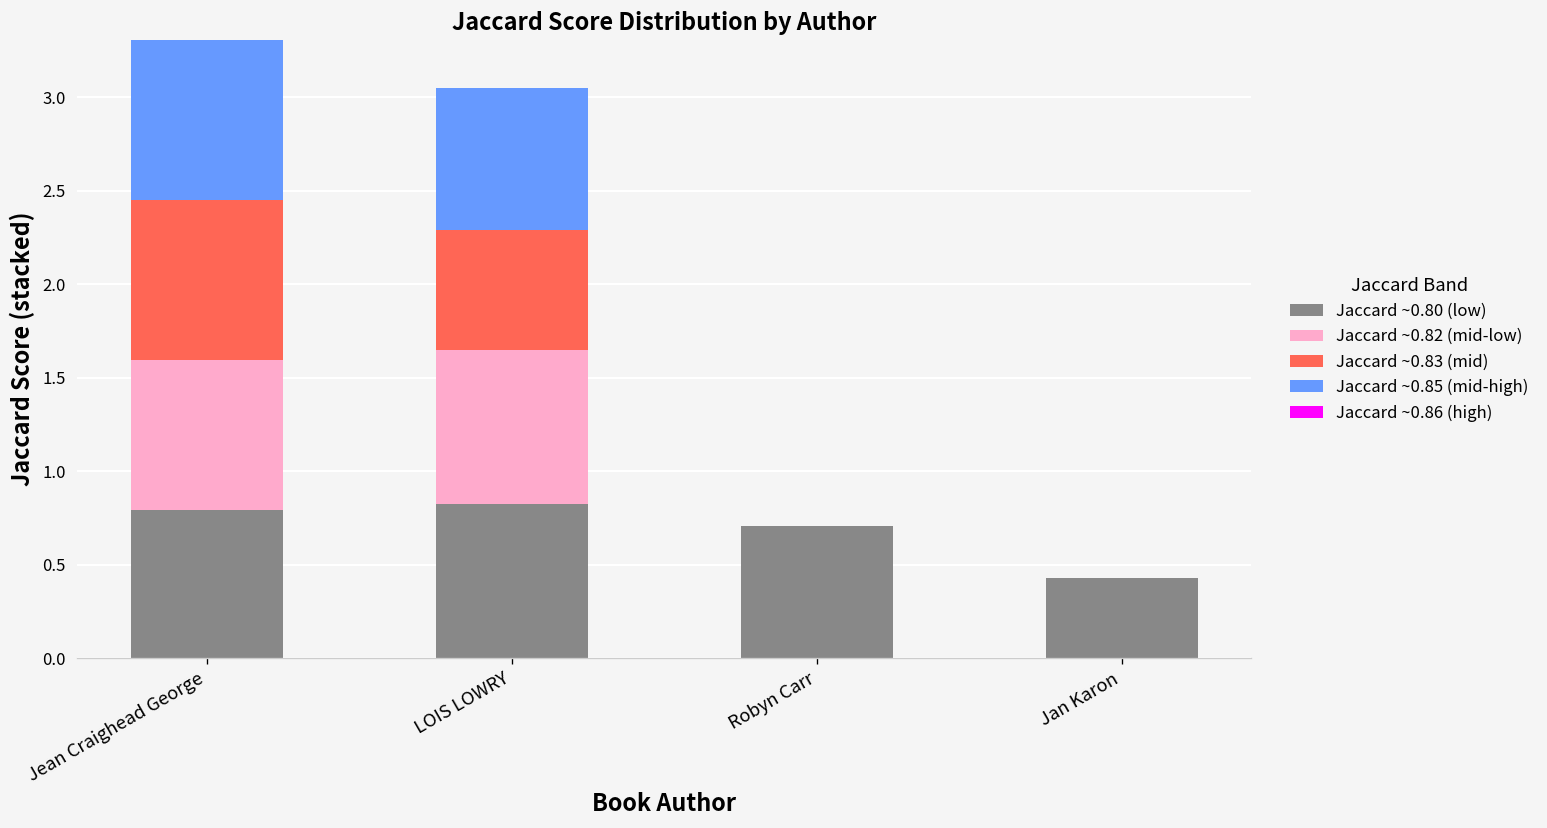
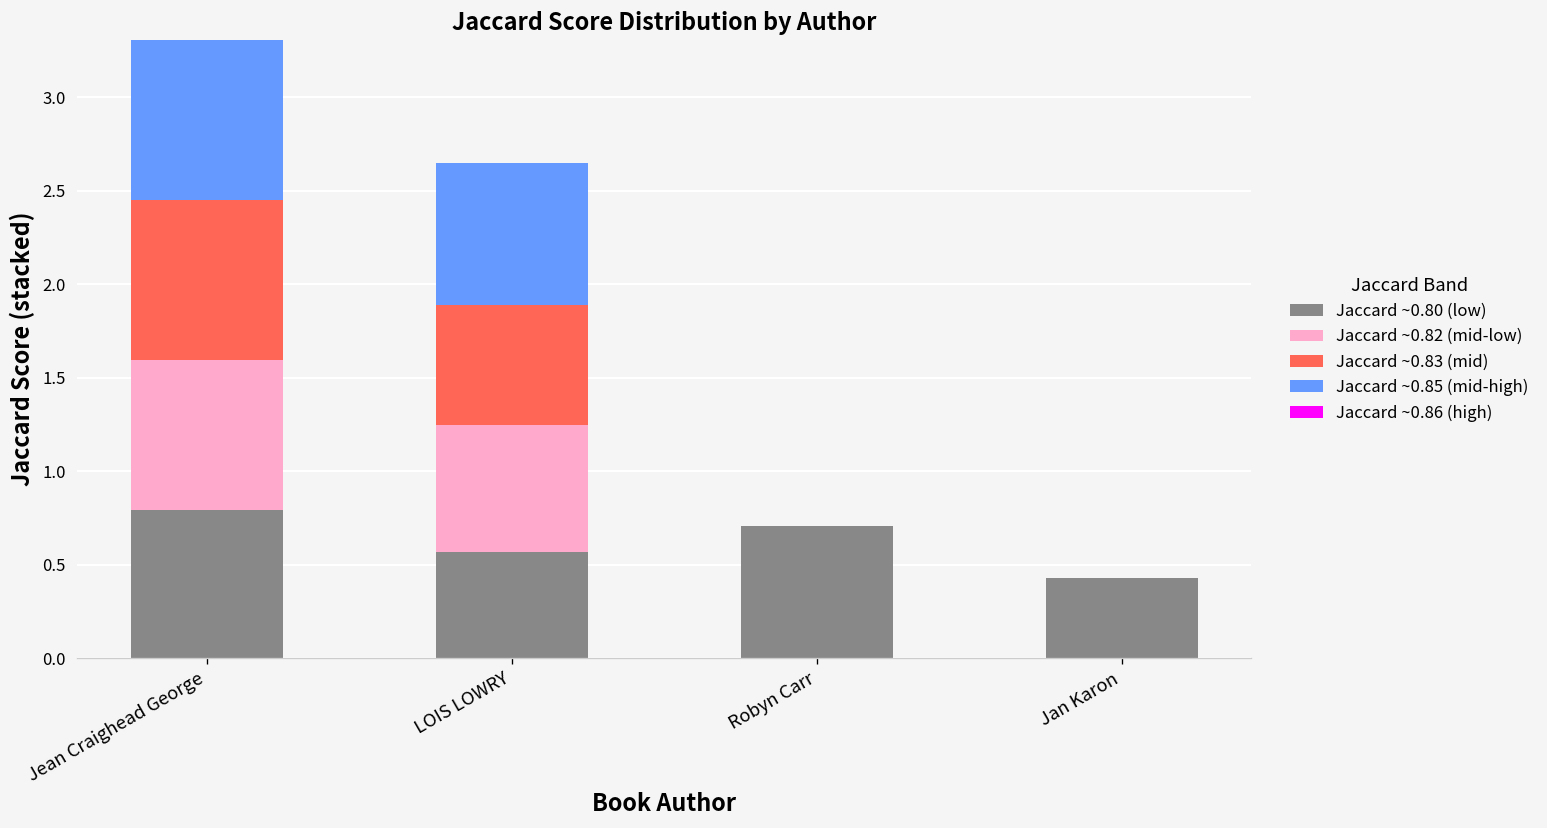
Jaccard ~0.80 (low), LOIS LOWRY: 0.82 -> 0.57
Jaccard ~0.82 (mid-low), LOIS LOWRY: 0.82 -> 0.68
